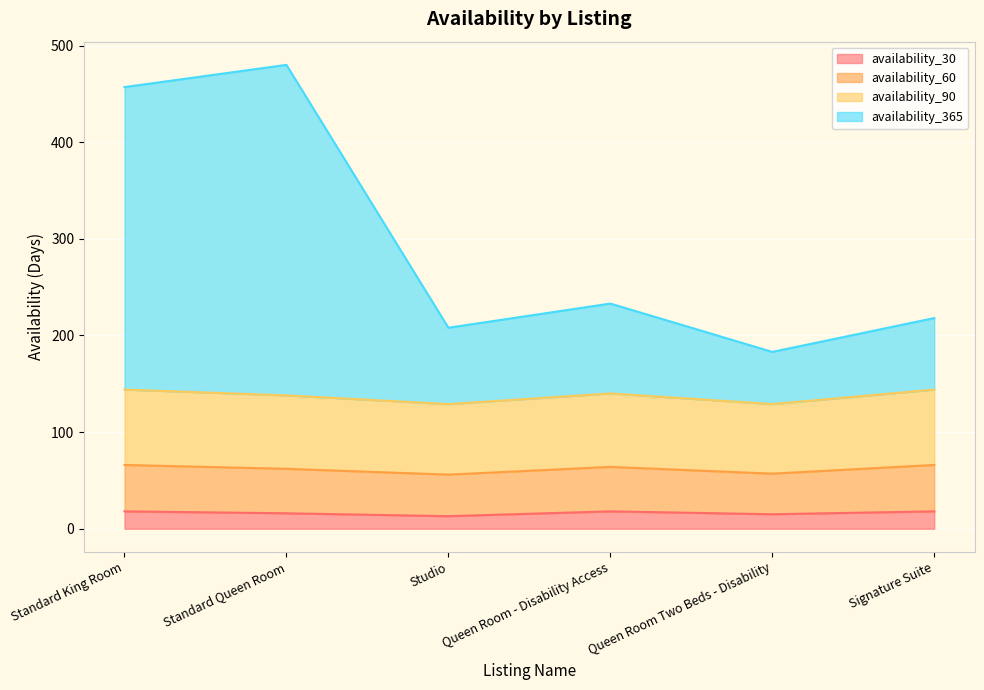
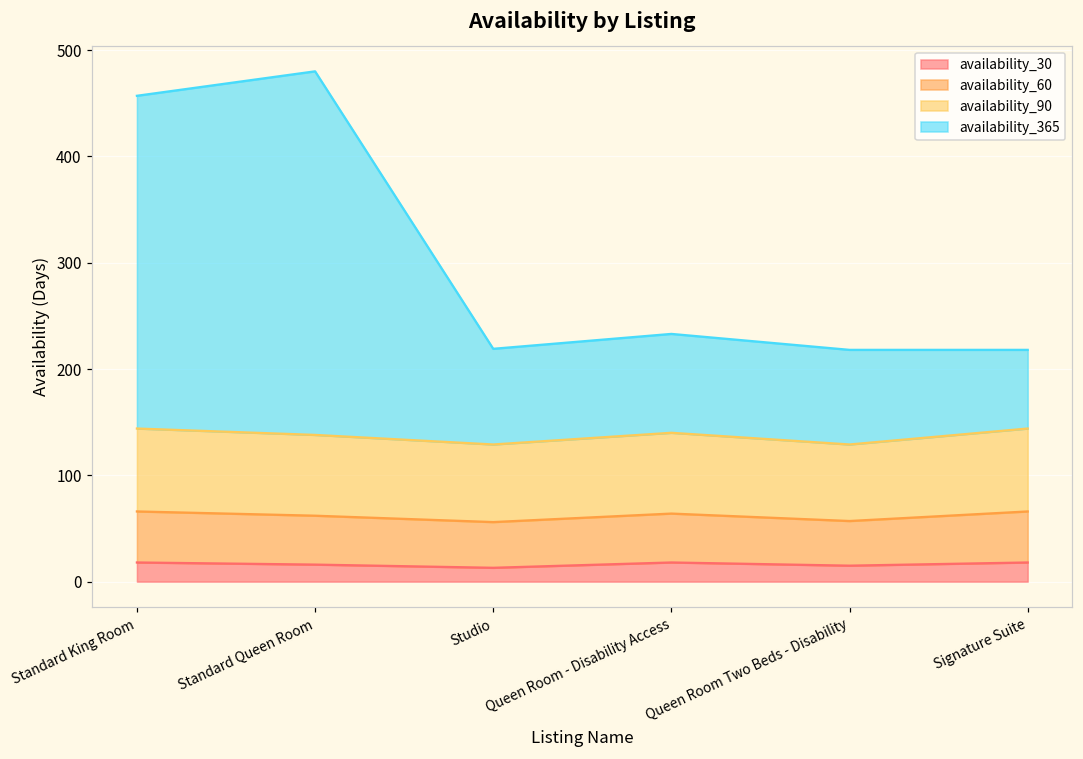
availability_365, Studio: 80 -> 90
availability_365, Queen Room Two Beds - Disability: 50 -> 90
